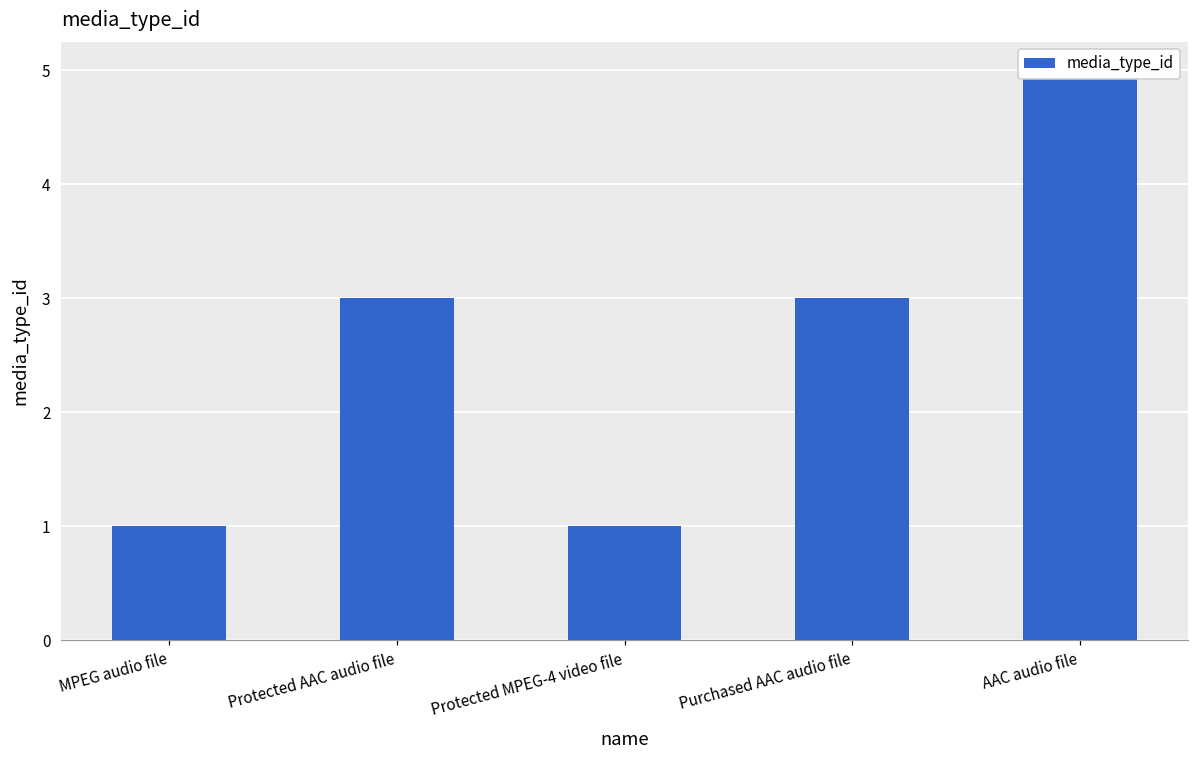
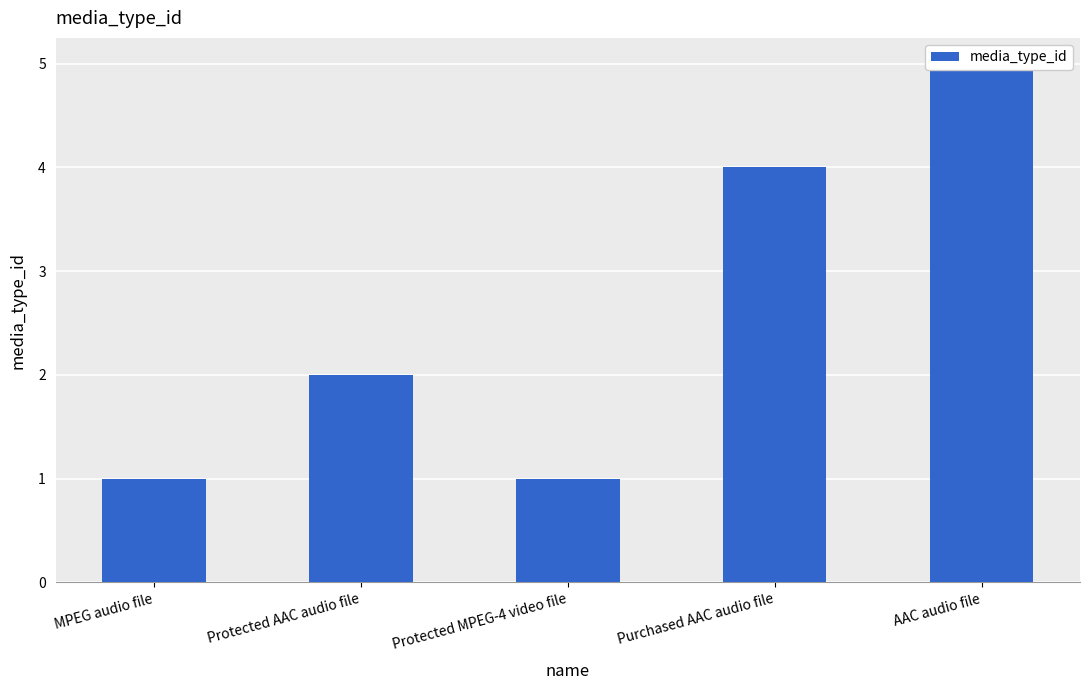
Protected AAC audio file: 3 -> 2
Purchased AAC audio file: 3 -> 4
